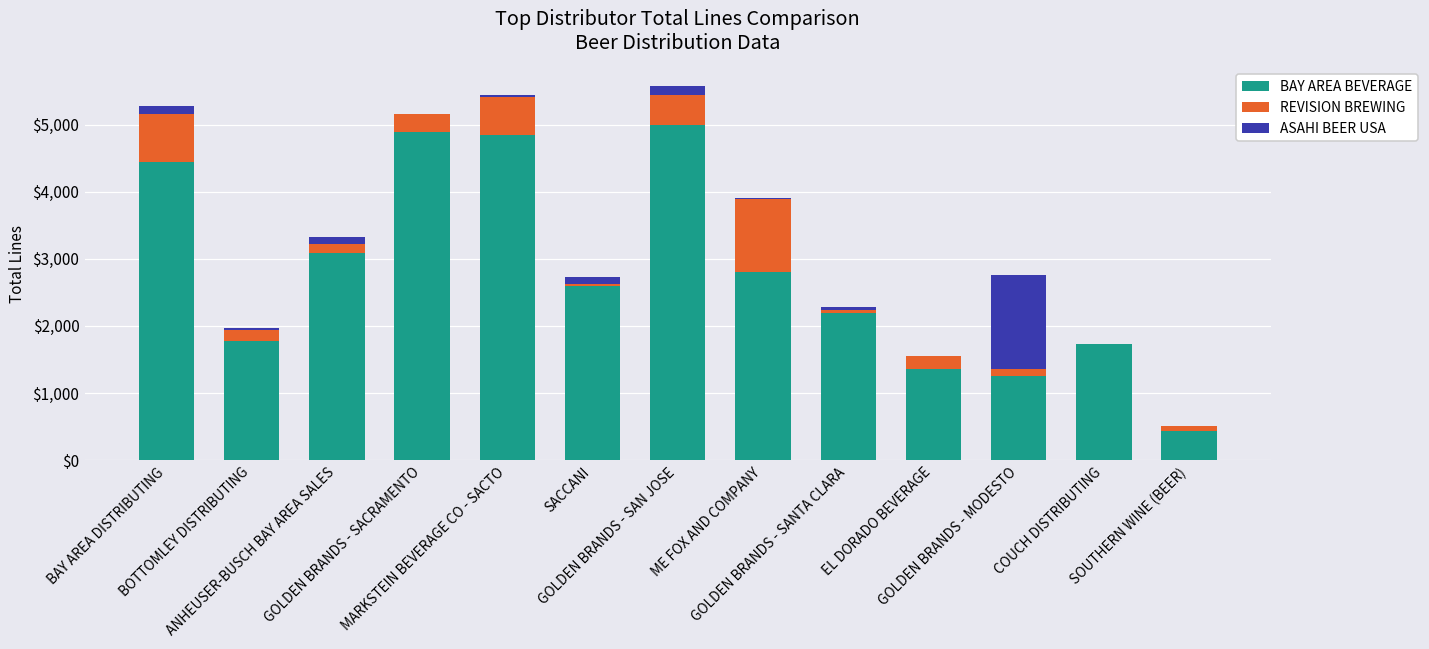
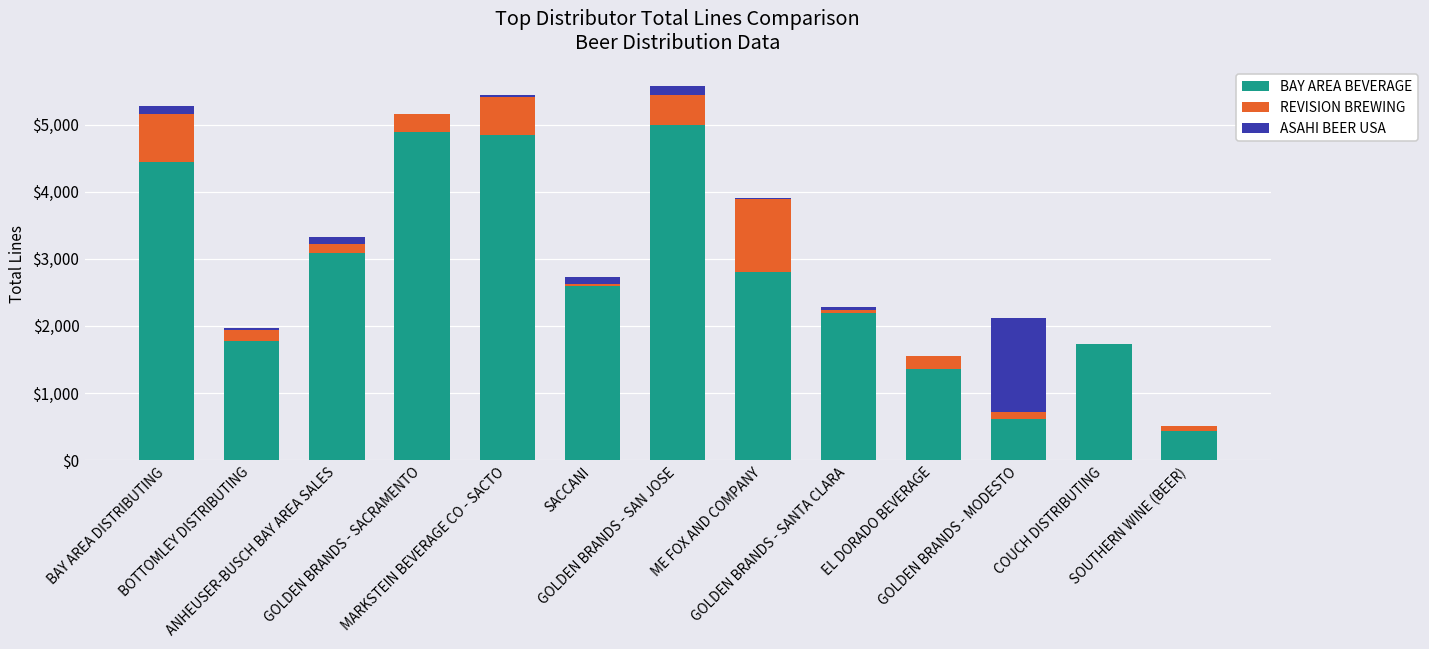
BAY AREA BEVERAGE, GOLDEN BRANDS - MODESTO: $1,300 -> $600
